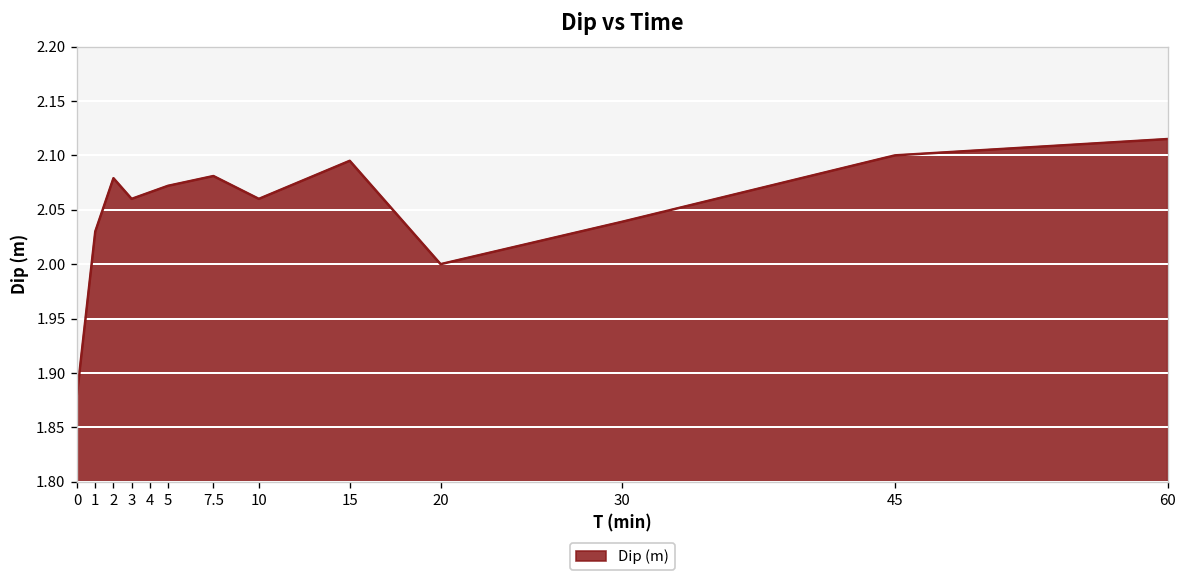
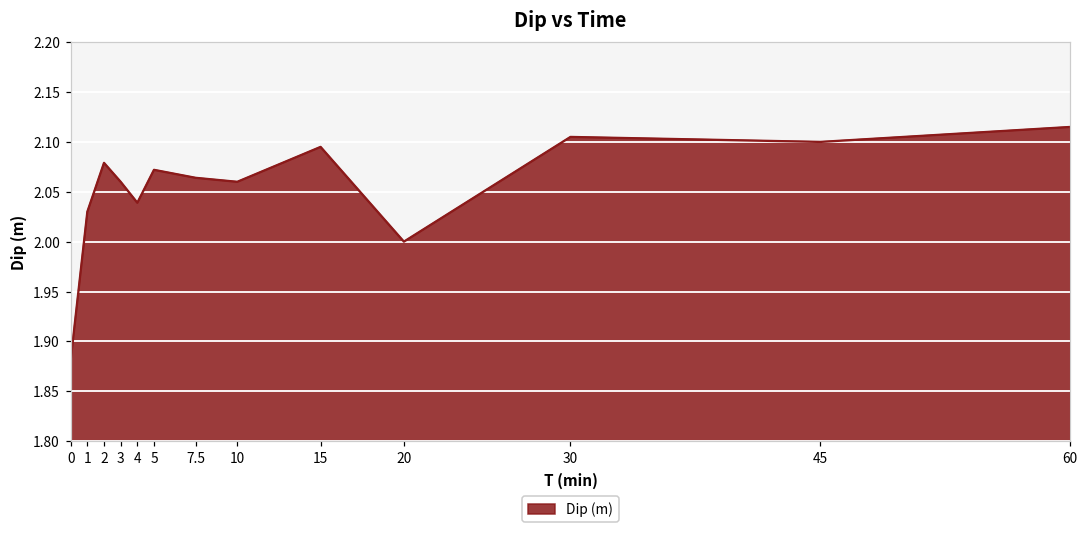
4: 2.07 -> 2.04
7.5: 2.08 -> 2.06
30: 2.04 -> 2.11
